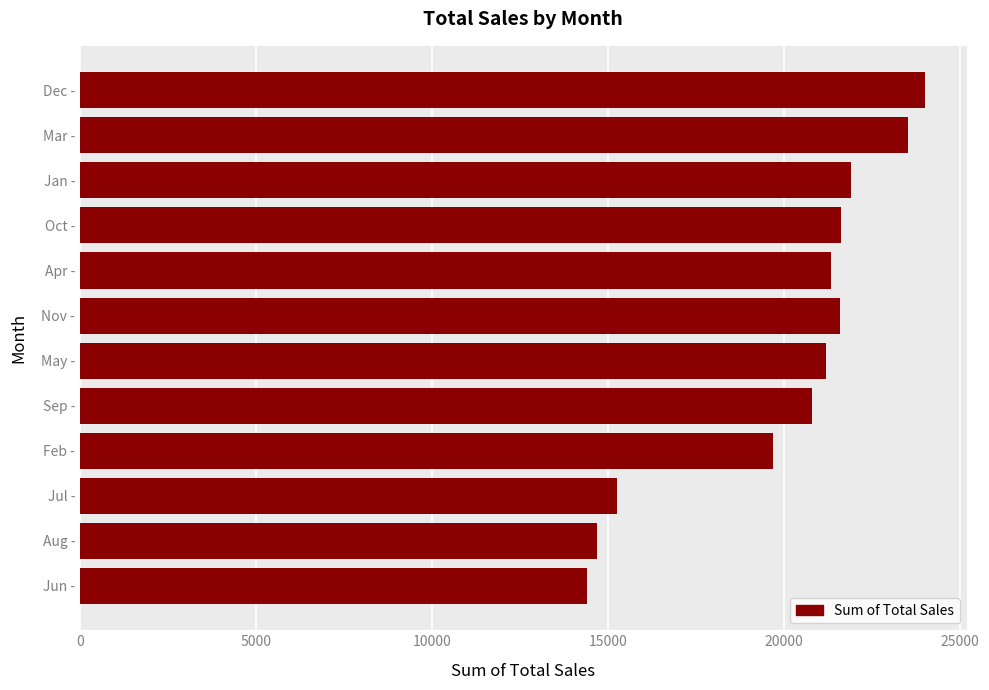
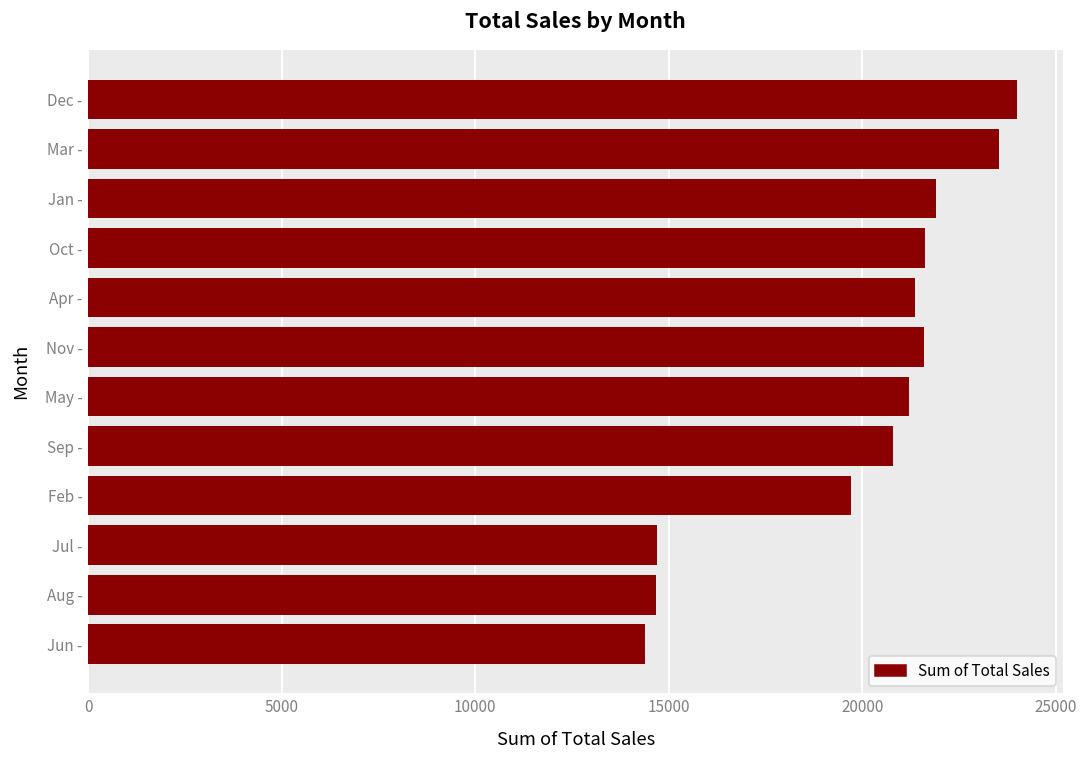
Jul -: 15300 -> 14700
